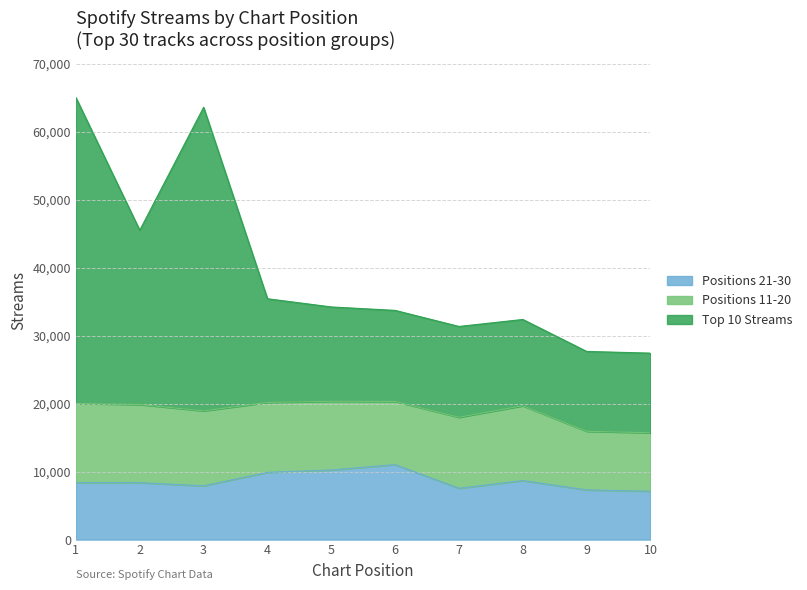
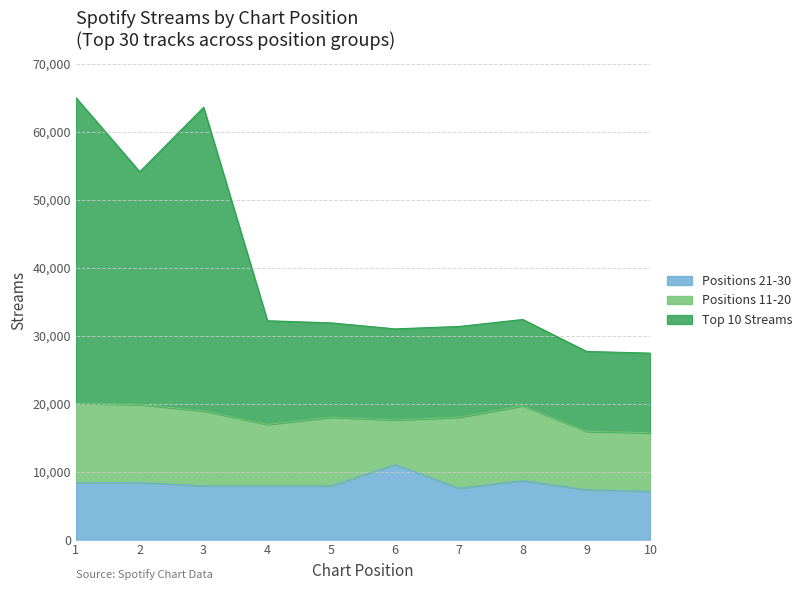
Top 10 Streams, 2: 26,000 -> 34,000
Positions 21-30, 4: 10,000 -> 8,000
Positions 11-20, 4: 10,000 -> 9,000
Positions 21-30, 5: 10,000 -> 8,000
Positions 11-20, 6: 9,000 -> 7,000
